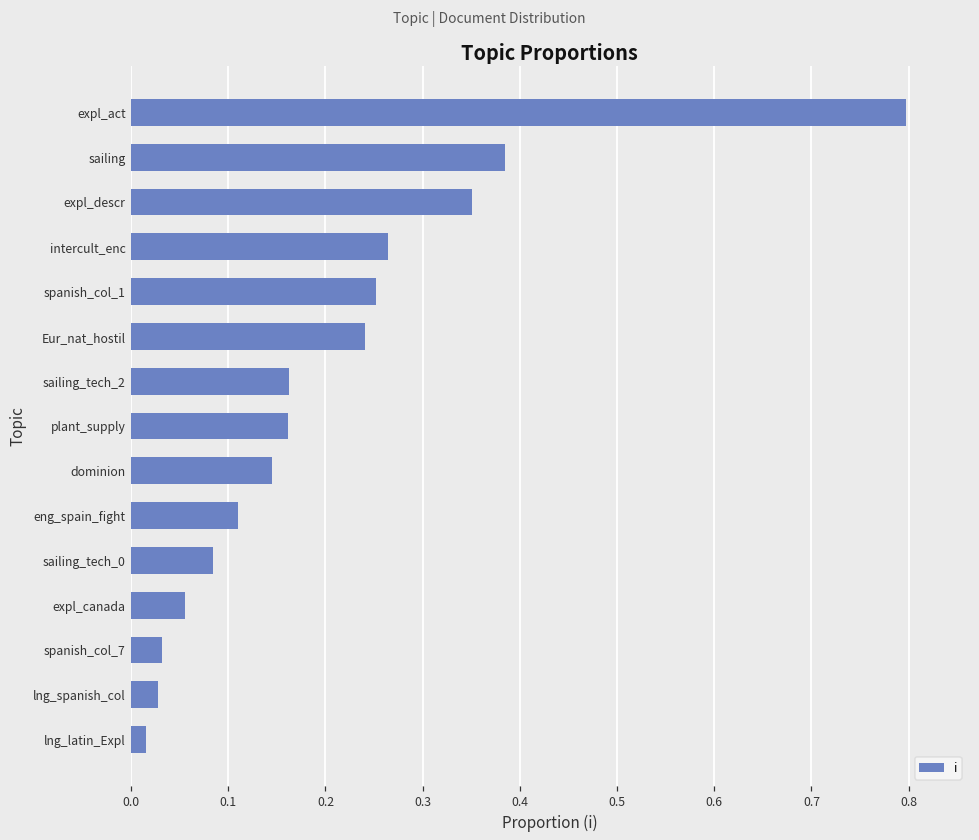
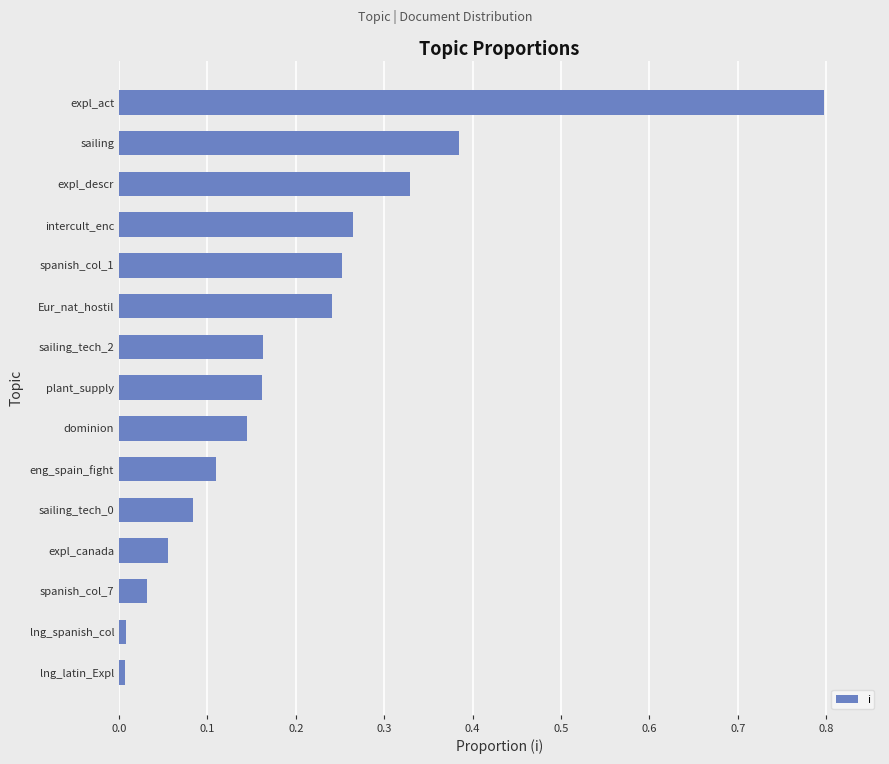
expl_descr: 0.35 -> 0.33
lng_spanish_col: 0.03 -> 0.01
lng_latin_Expl: 0.02 -> 0.01
